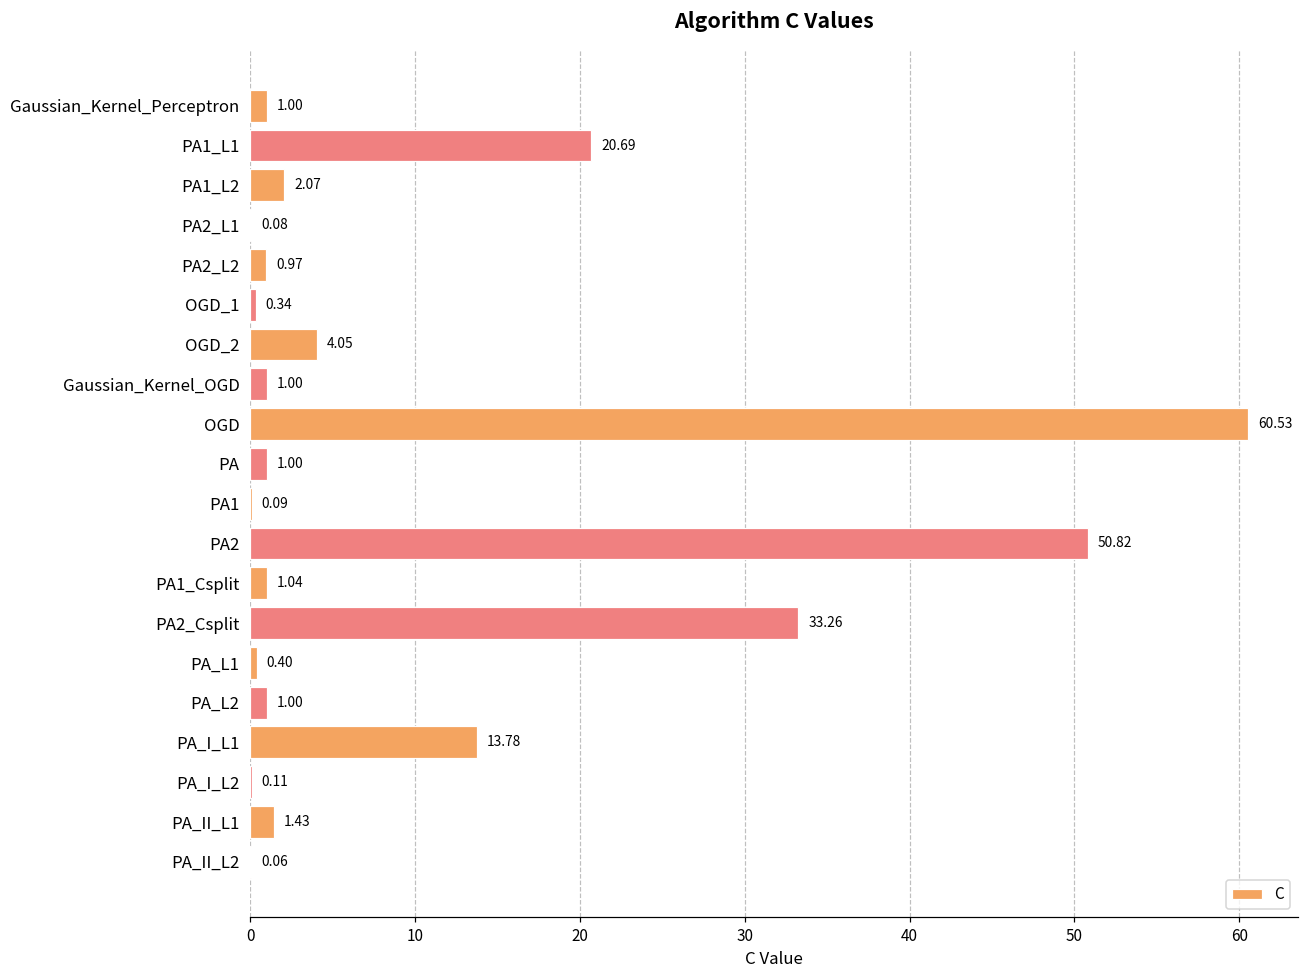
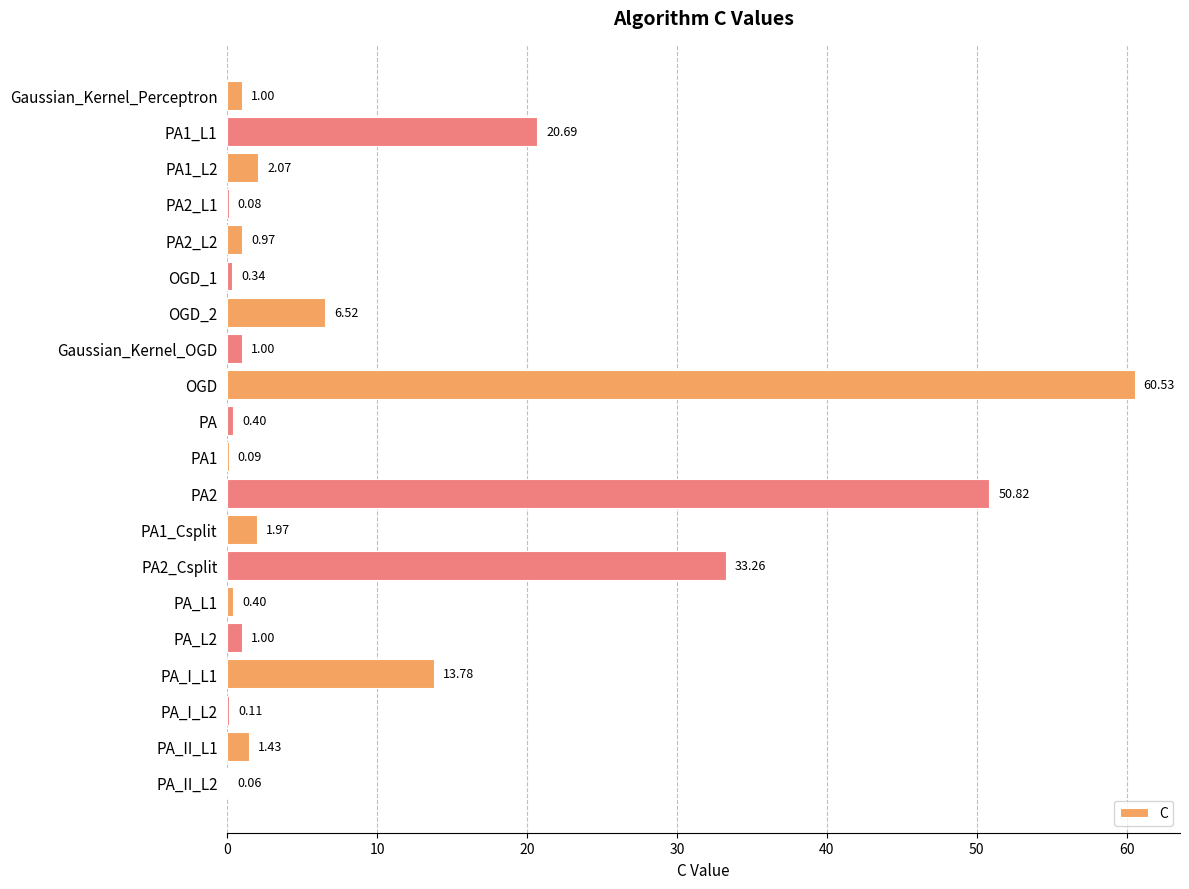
OGD_2: 4.05 -> 6.52
PA: 1.00 -> 0.40
PA1_Csplit: 1.04 -> 1.97
